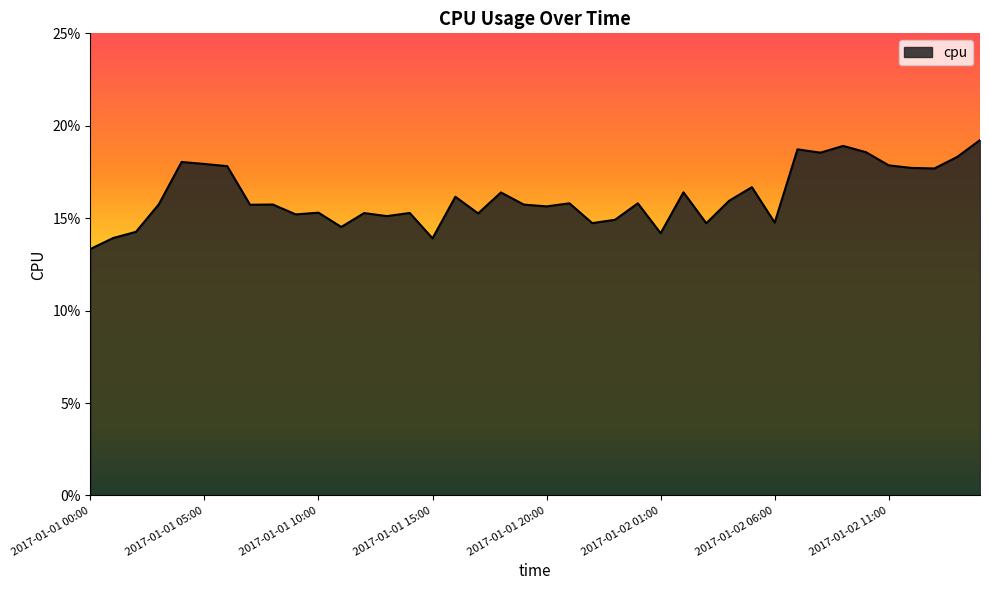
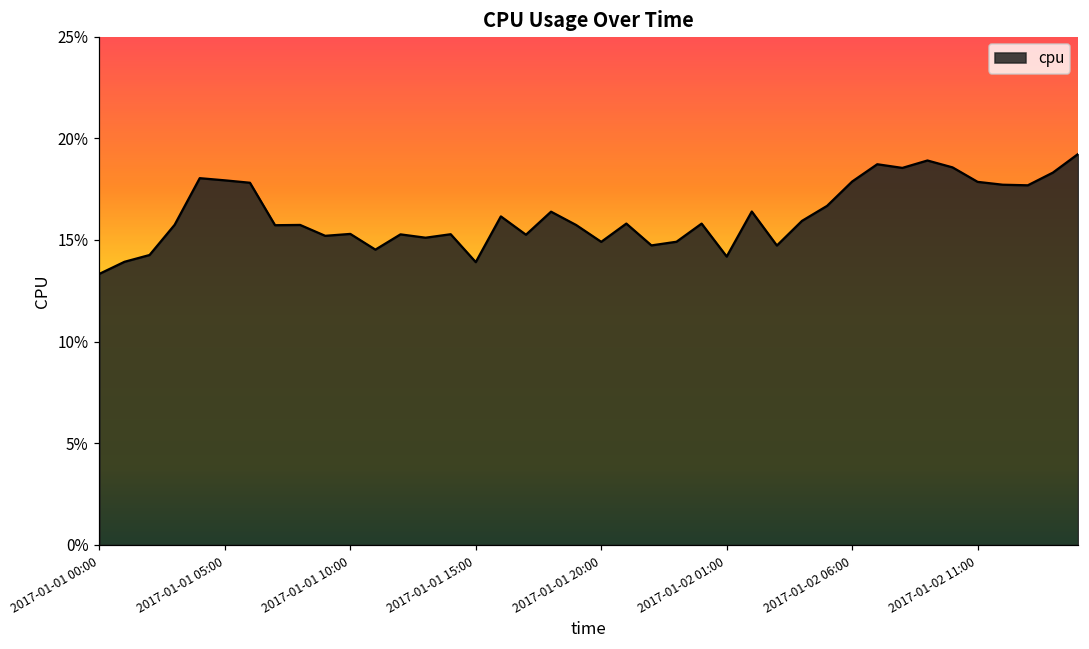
2017-01-01 20:00: 15.6% -> 14.9%
2017-01-02 06:00: 14.8% -> 17.9%
